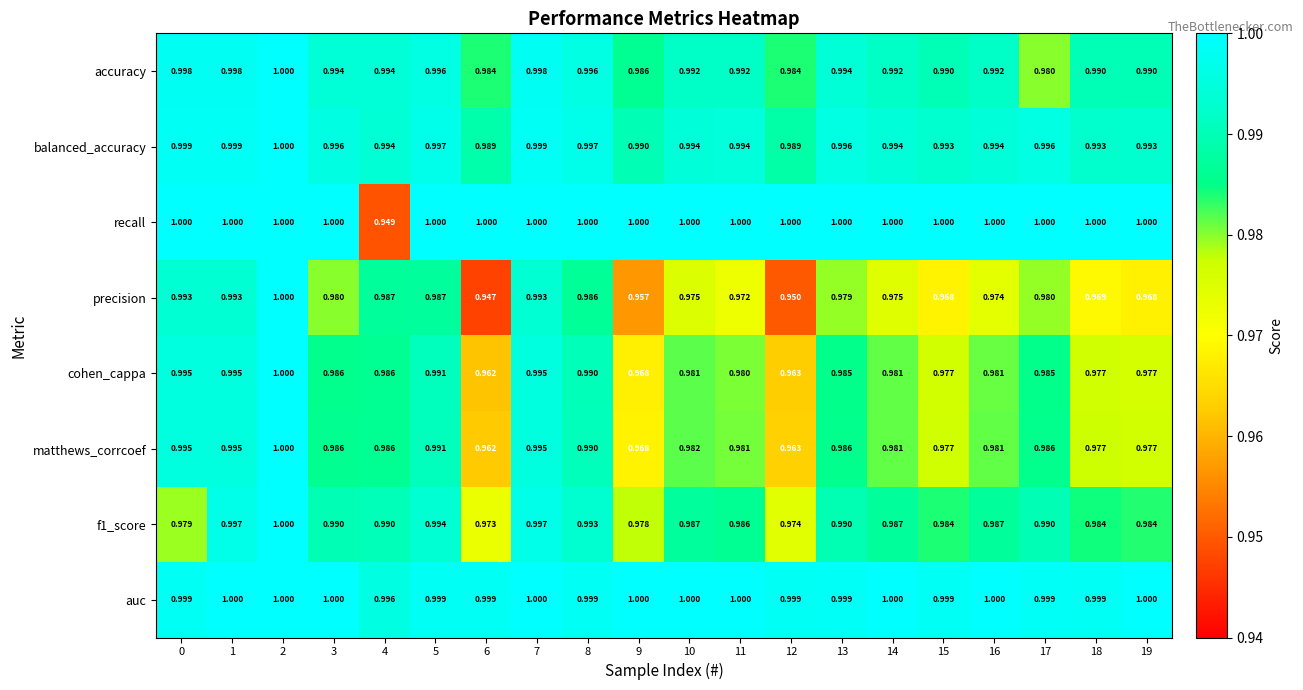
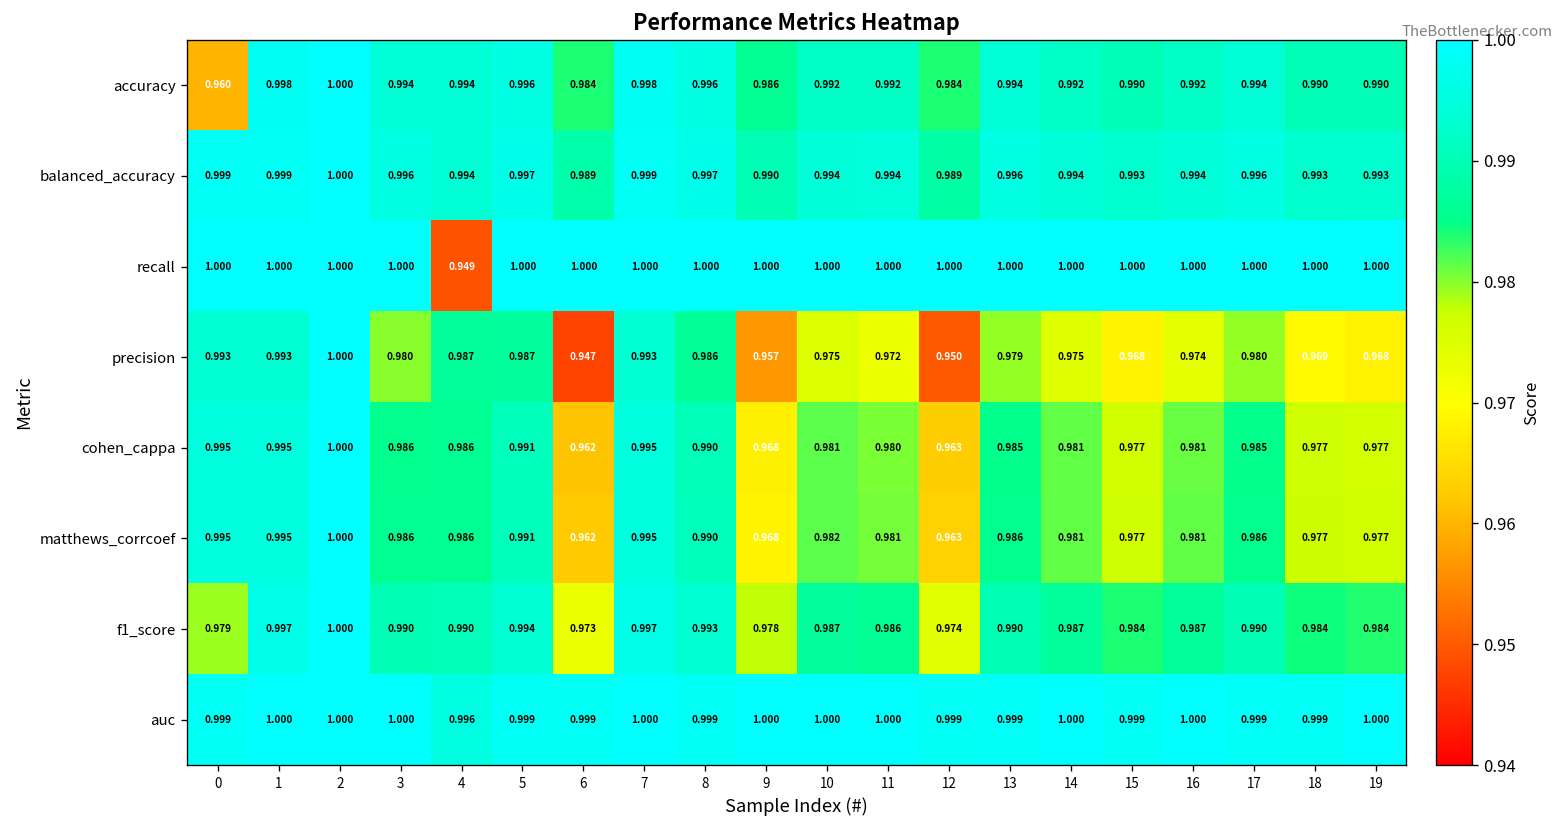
accuracy, 0: 0.998 -> 0.960
accuracy, 17: 0.980 -> 0.994
